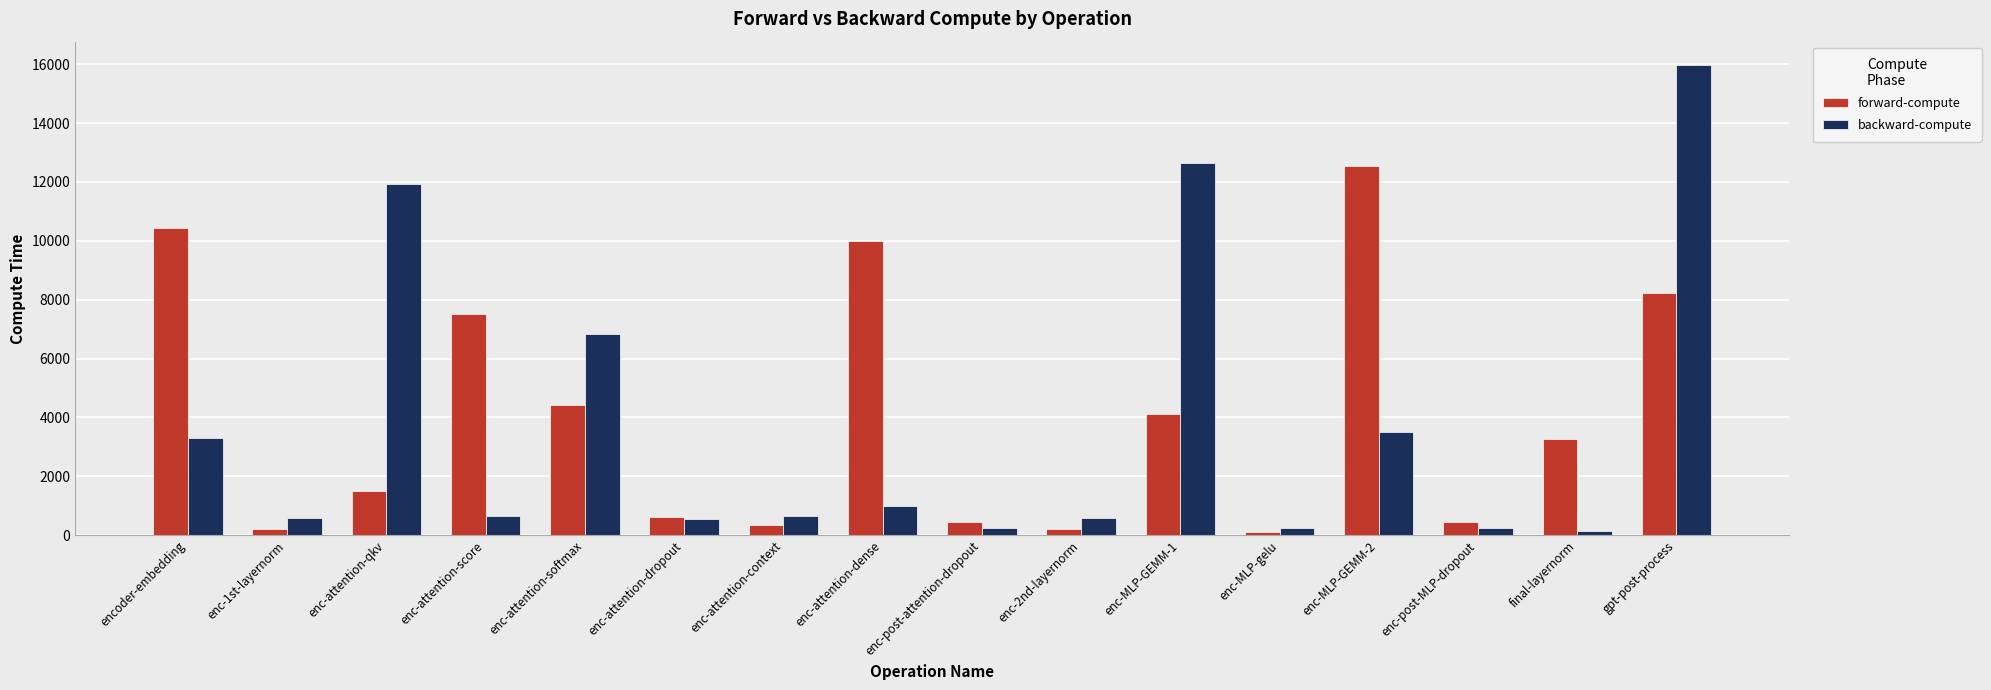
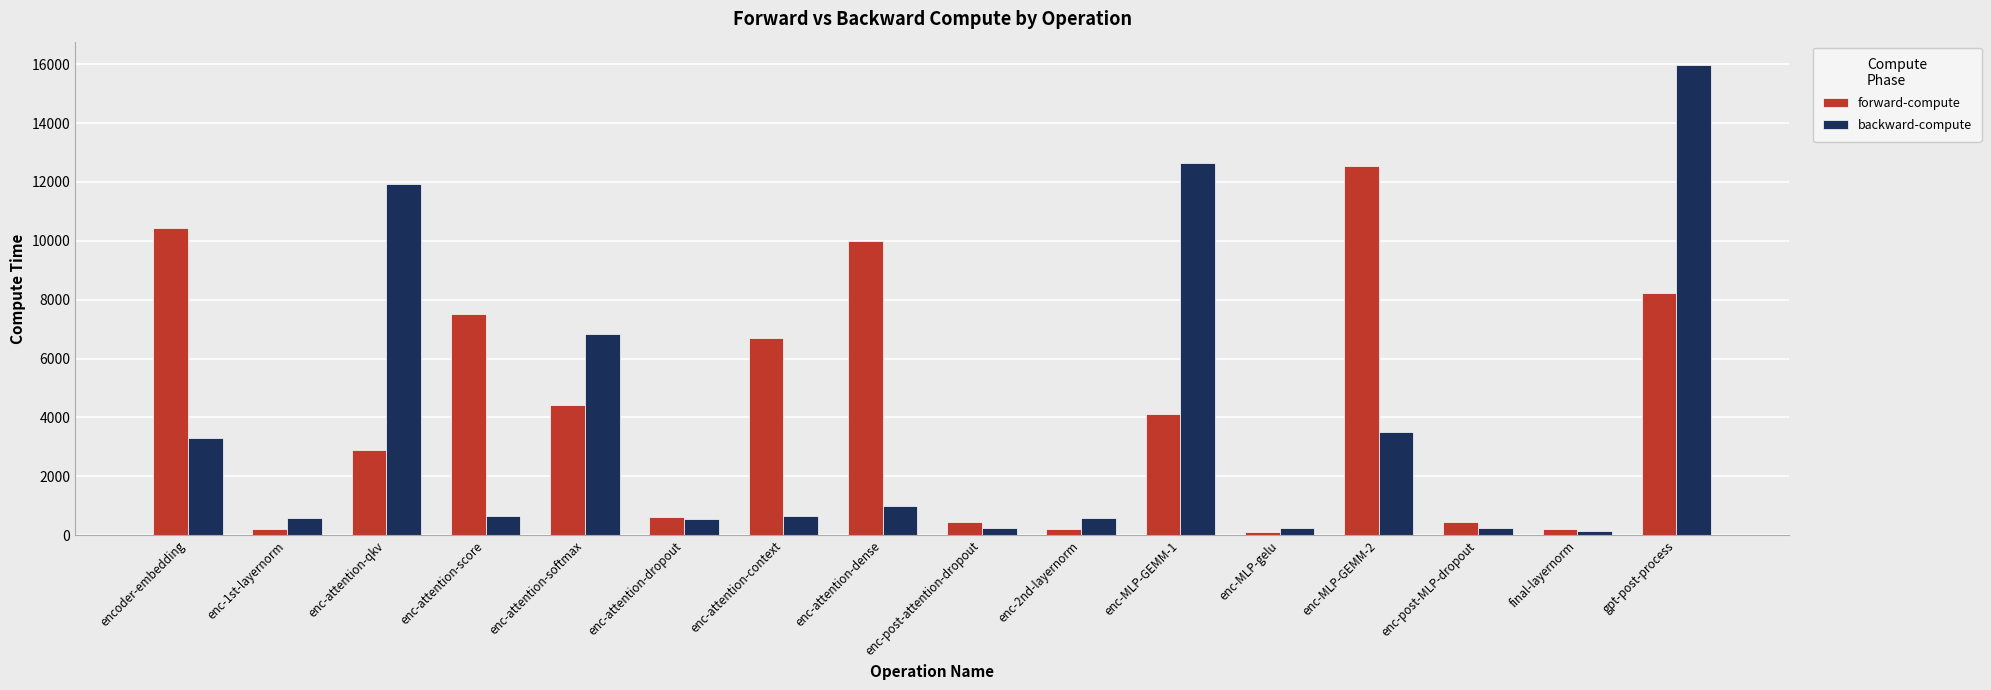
forward-compute, enc-attention-qkv: 1500 -> 2900
forward-compute, enc-attention-context: 300 -> 6700
forward-compute, final-layernorm: 3300 -> 200
